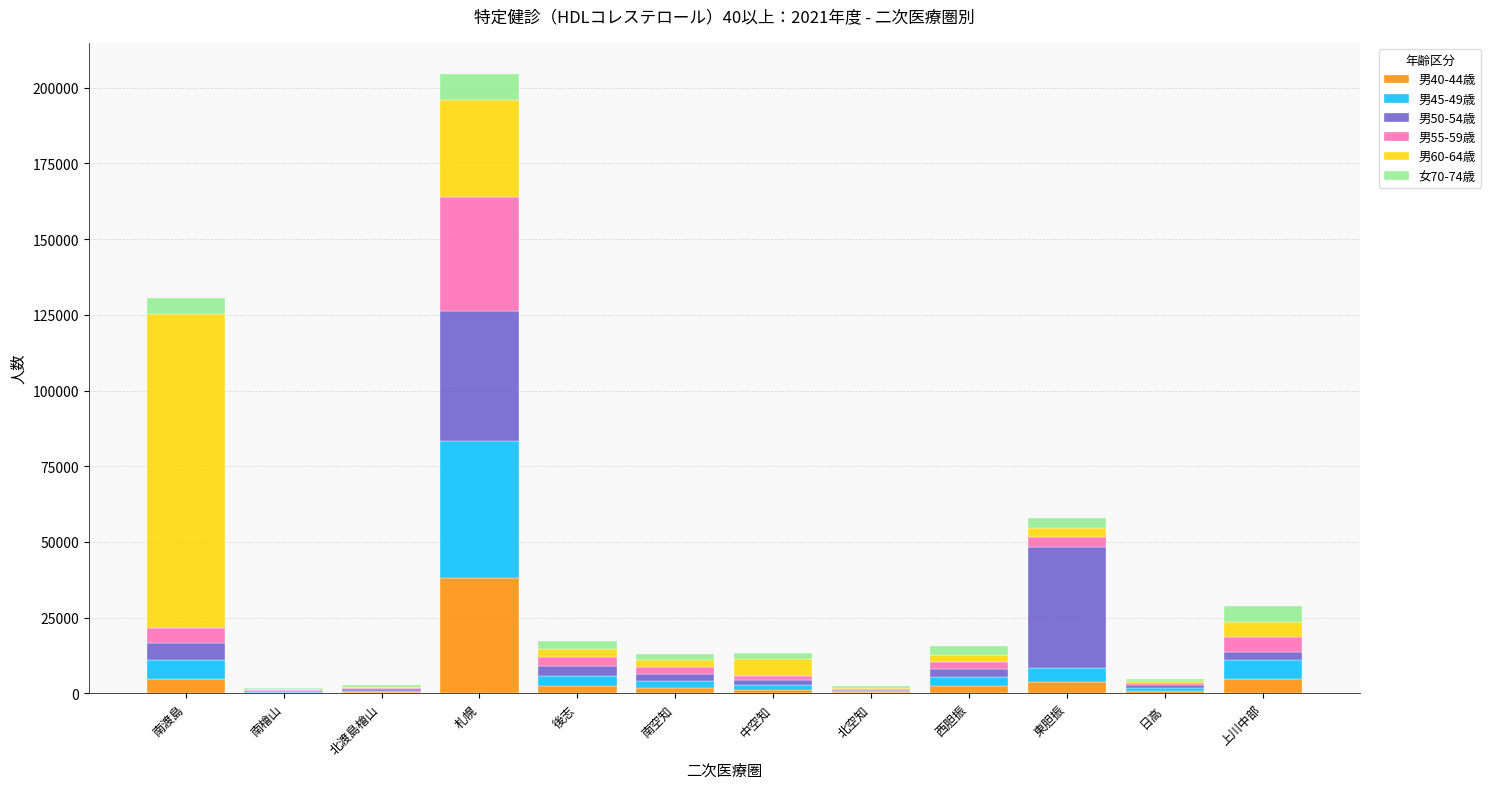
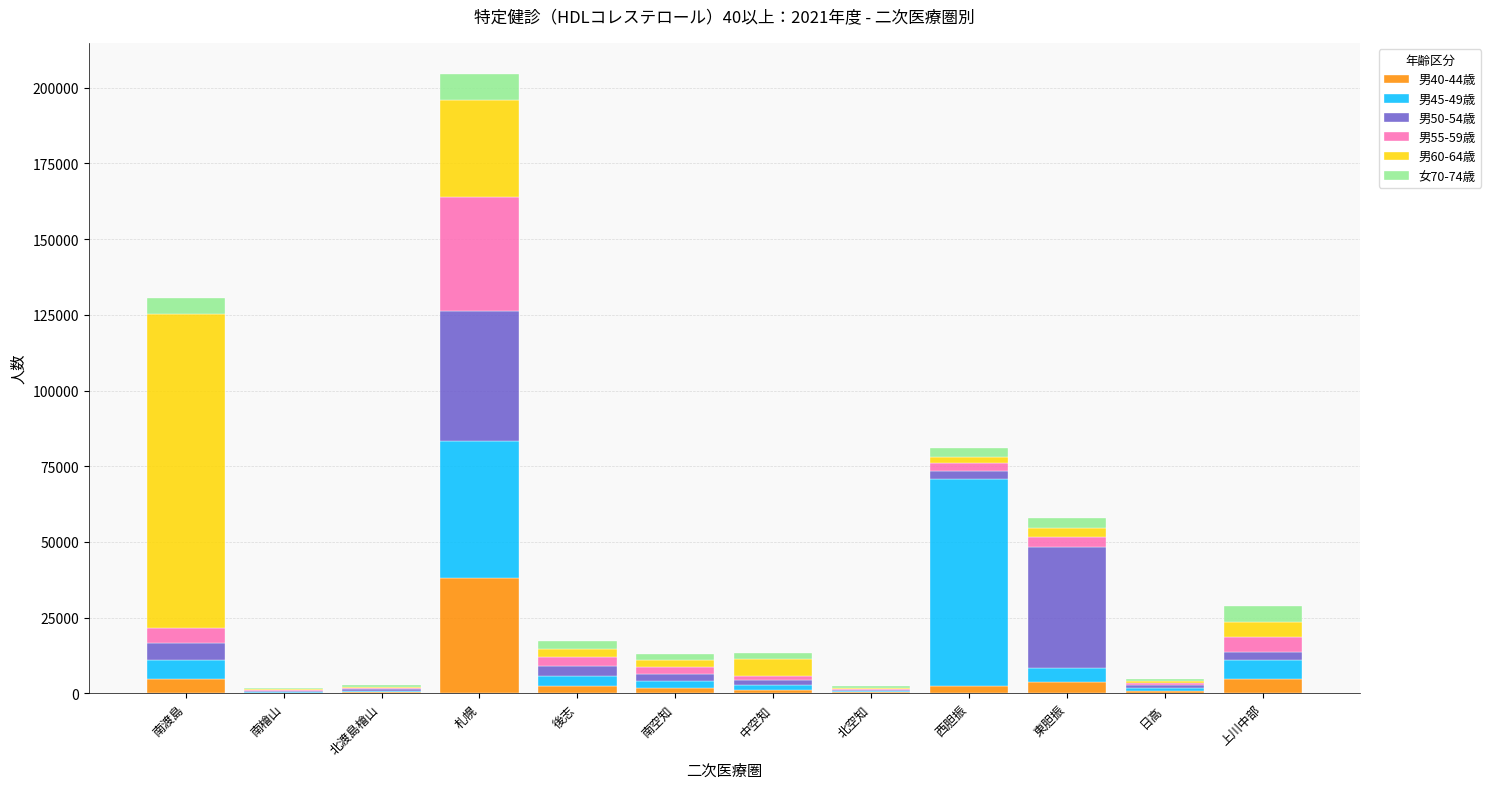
男45-49歳, 西胆振: 3000 -> 69000
